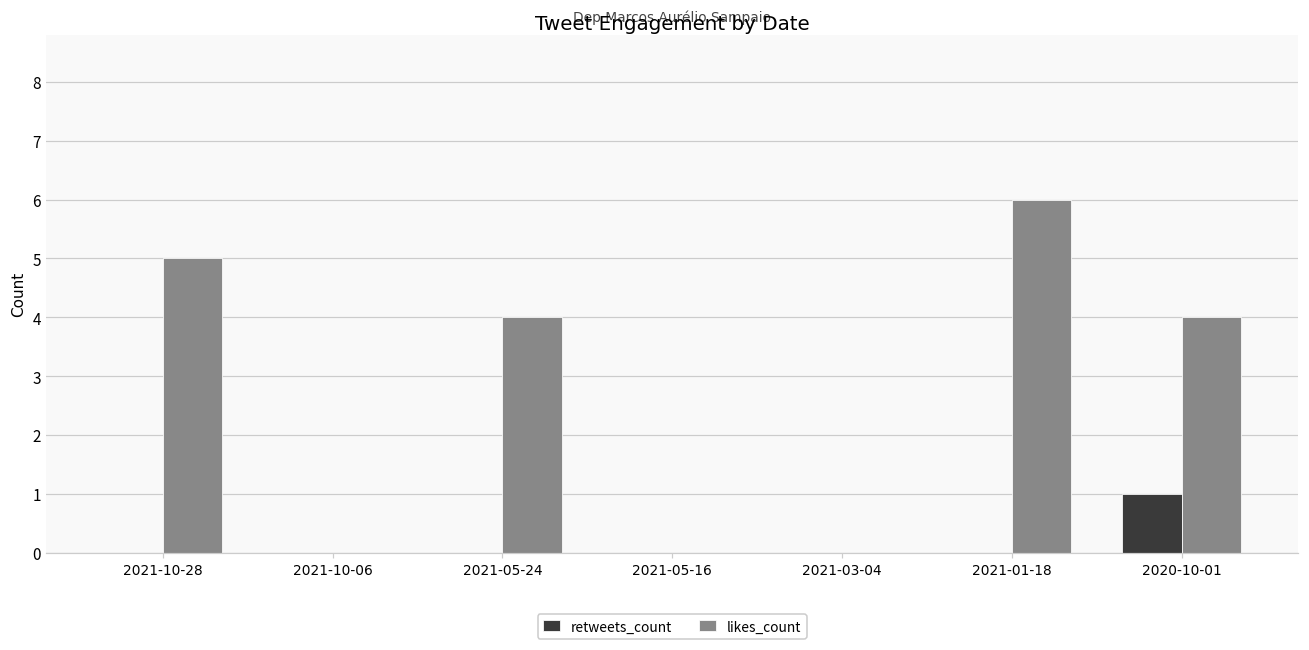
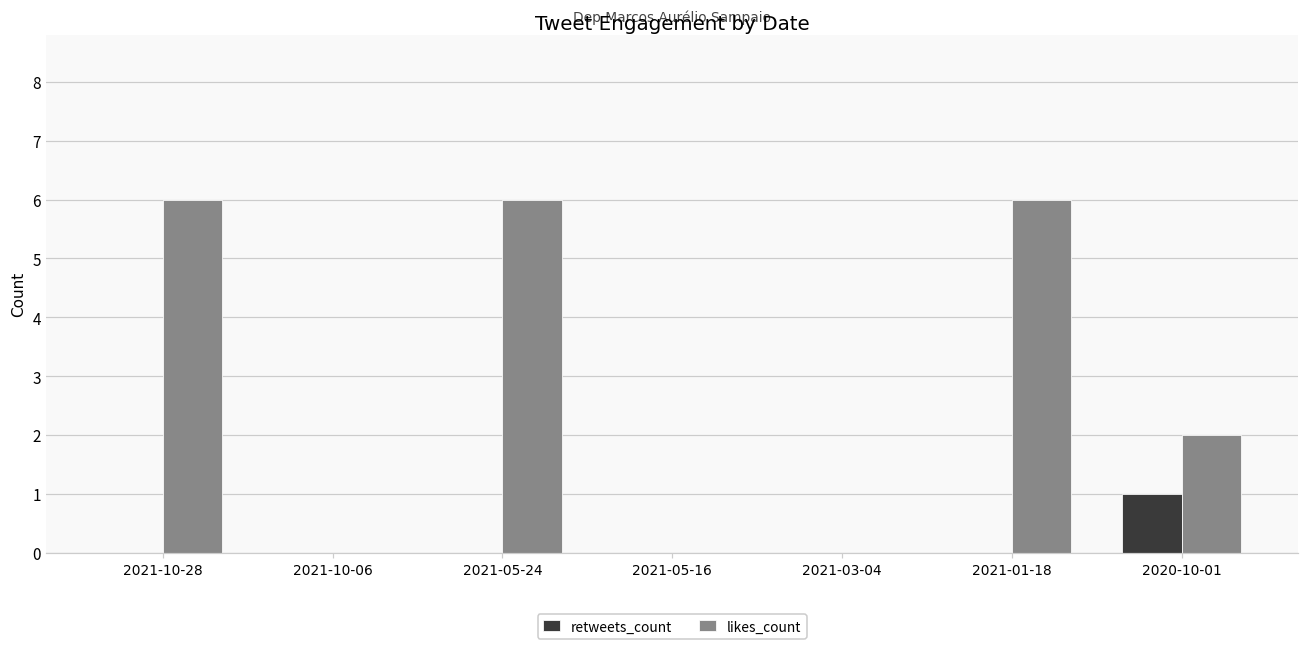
likes_count, 2021-10-28: 5 -> 6
likes_count, 2021-05-24: 4 -> 6
likes_count, 2020-10-01: 4 -> 2
